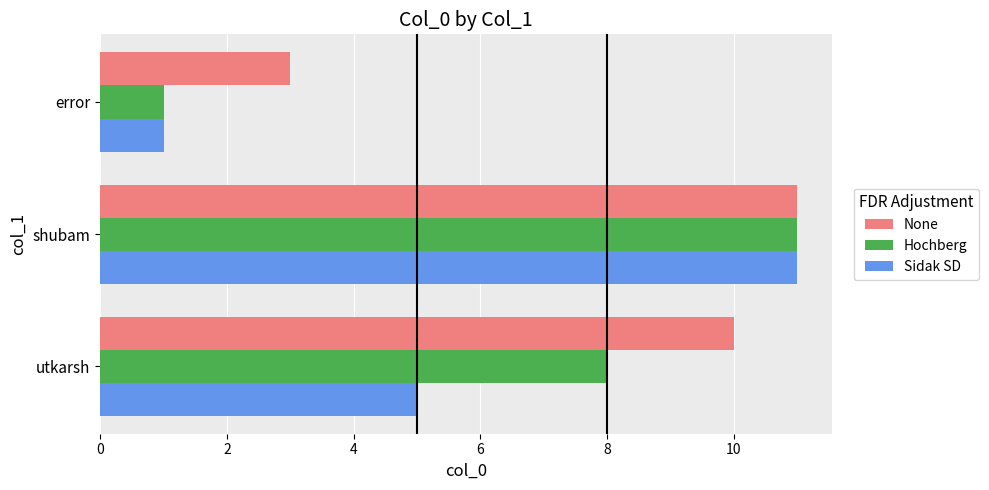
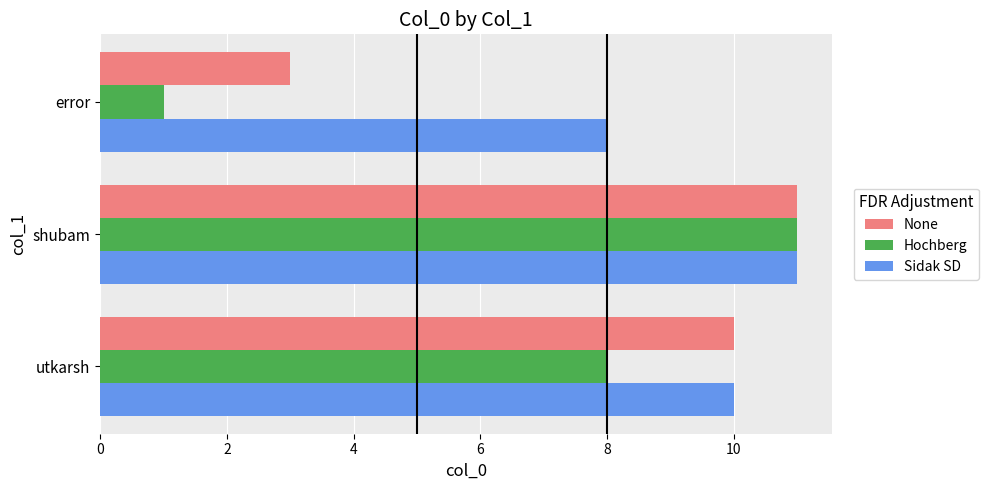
Sidak SD, error: 1 -> 8
Sidak SD, utkarsh: 5 -> 10
